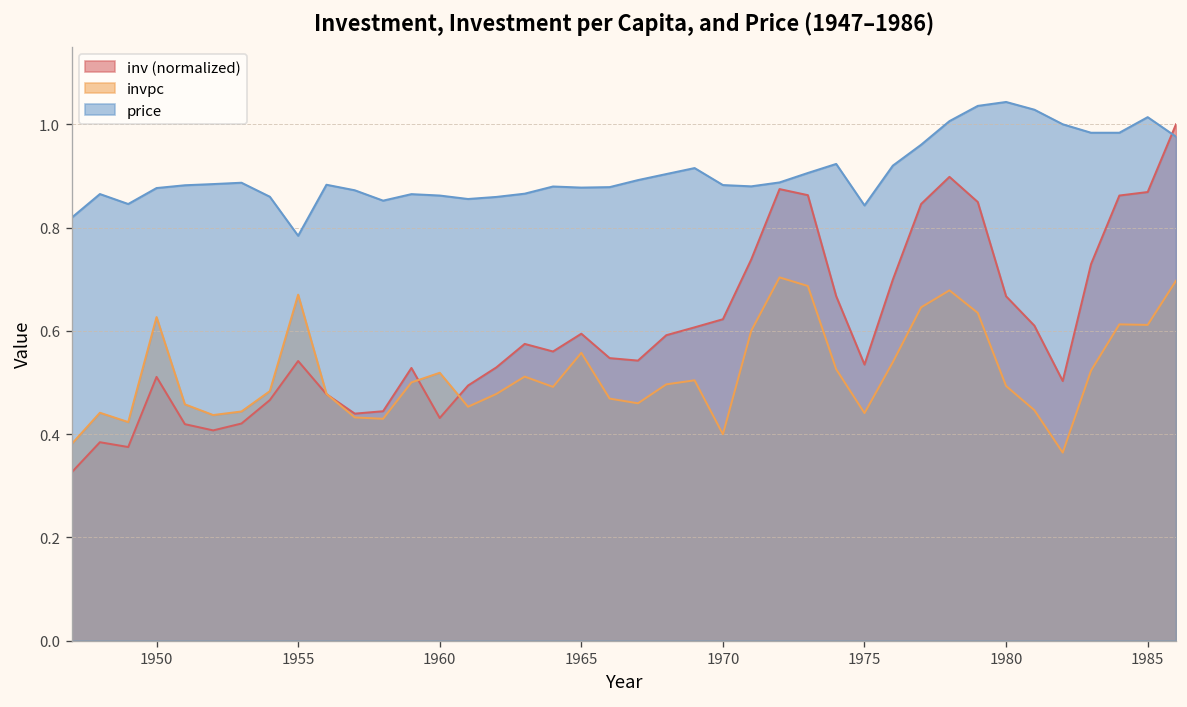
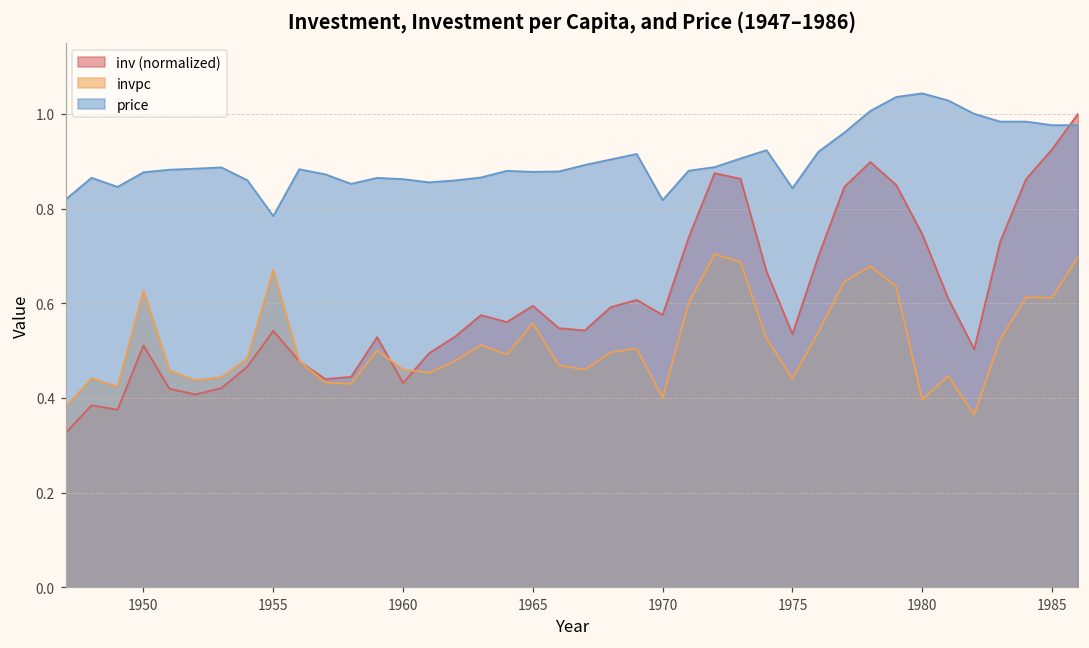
invpc, 1960: 0.52 -> 0.46
inv (normalized), 1970: 0.62 -> 0.58
price, 1970: 0.88 -> 0.82
inv (normalized), 1980: 0.67 -> 0.75
invpc, 1980: 0.49 -> 0.40
inv (normalized), 1985: 0.87 -> 0.92
price, 1985: 1.01 -> 0.98
